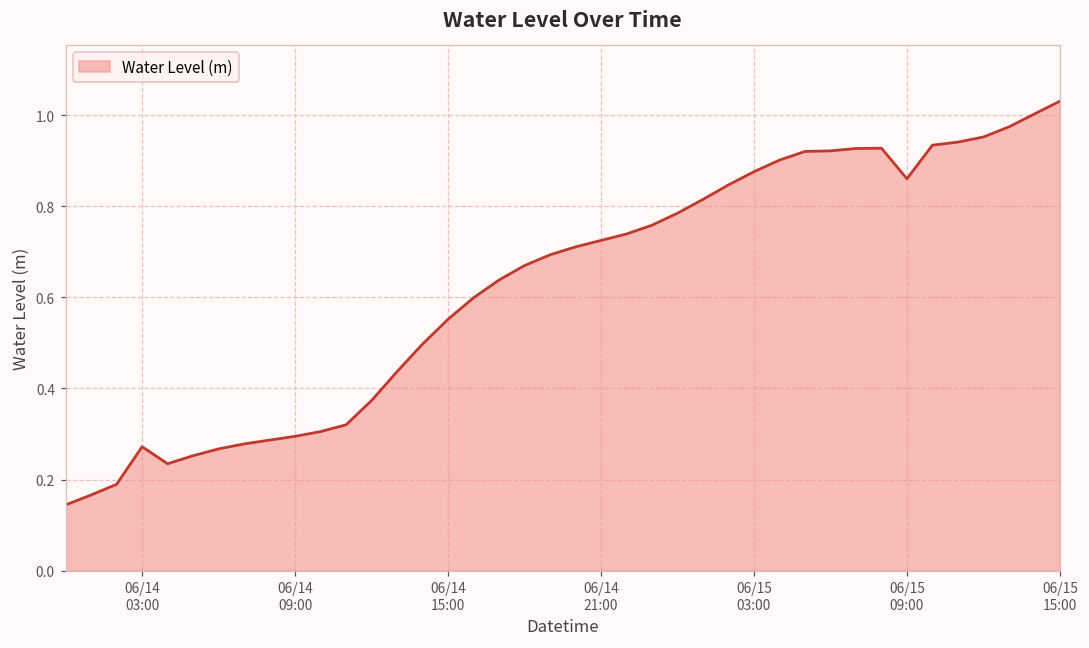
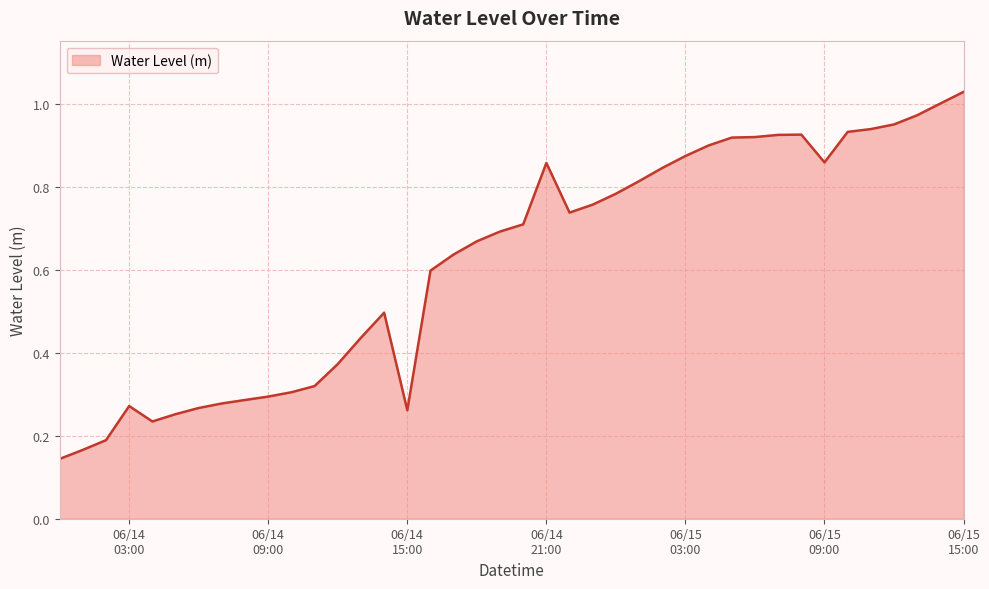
06/14 15:00: 0.55 -> 0.26
06/14 21:00: 0.72 -> 0.86
